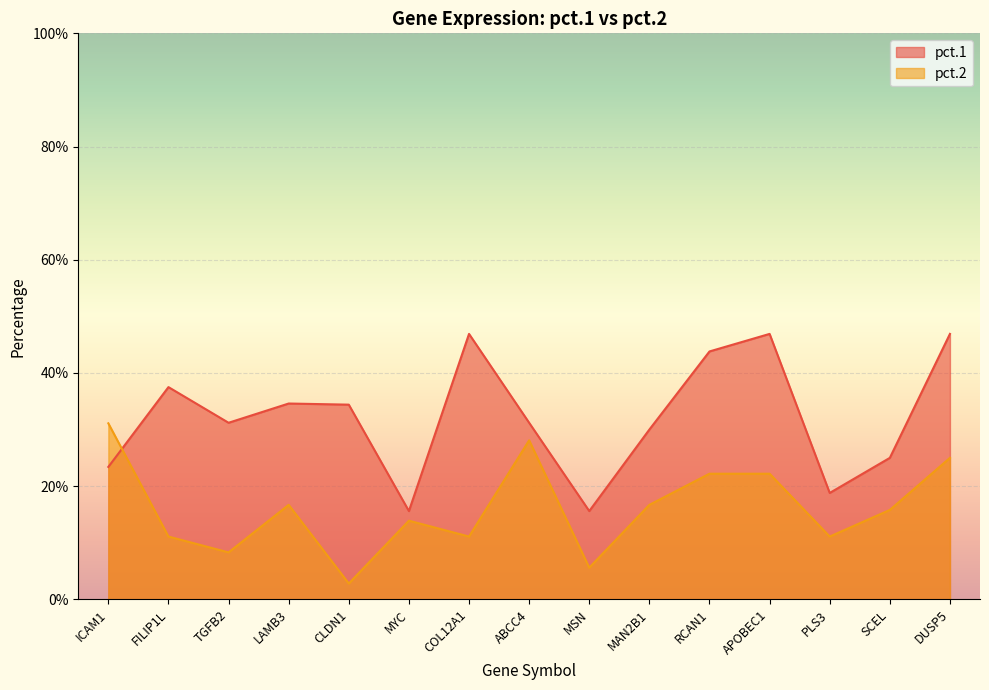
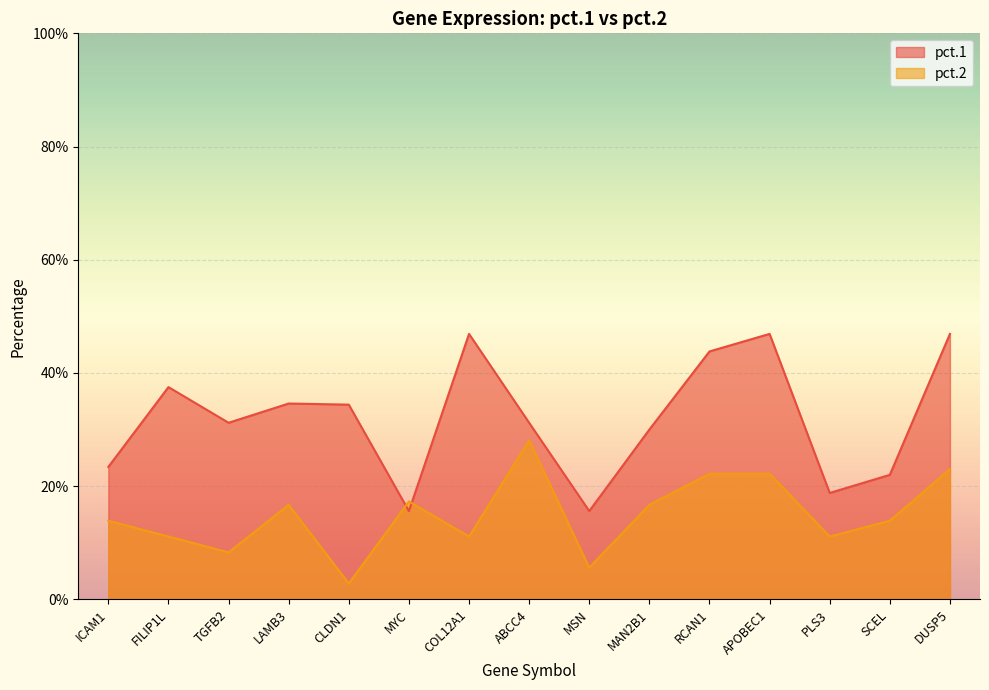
pct.2, ICAM1: 31% -> 14%
pct.2, MYC: 14% -> 17%
pct.1, SCEL: 25% -> 22%
pct.2, SCEL: 16% -> 14%
pct.2, DUSP5: 25% -> 23%
